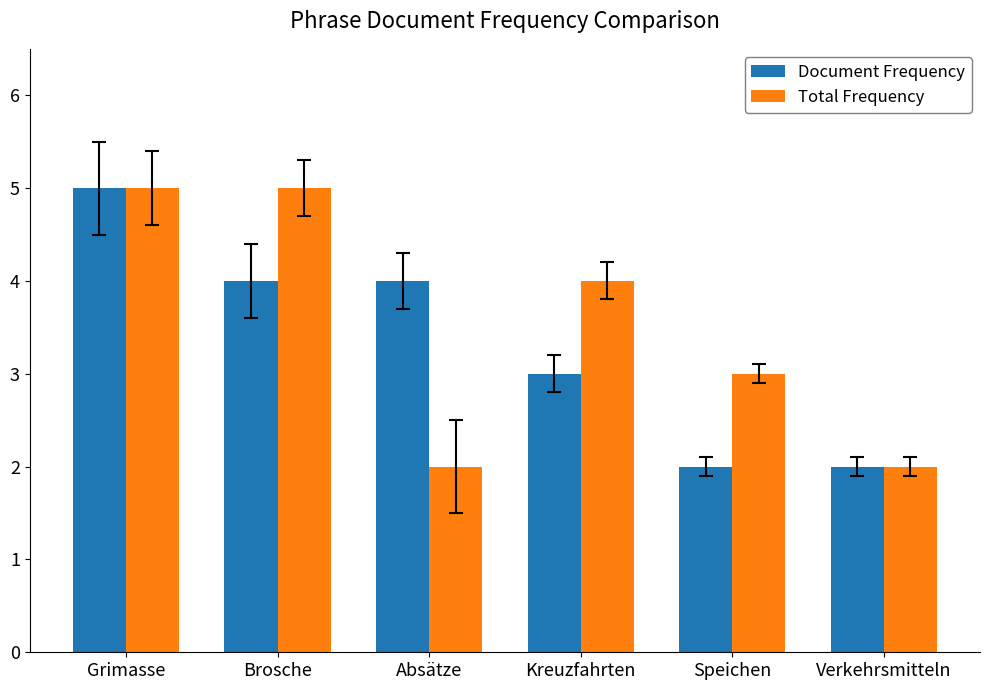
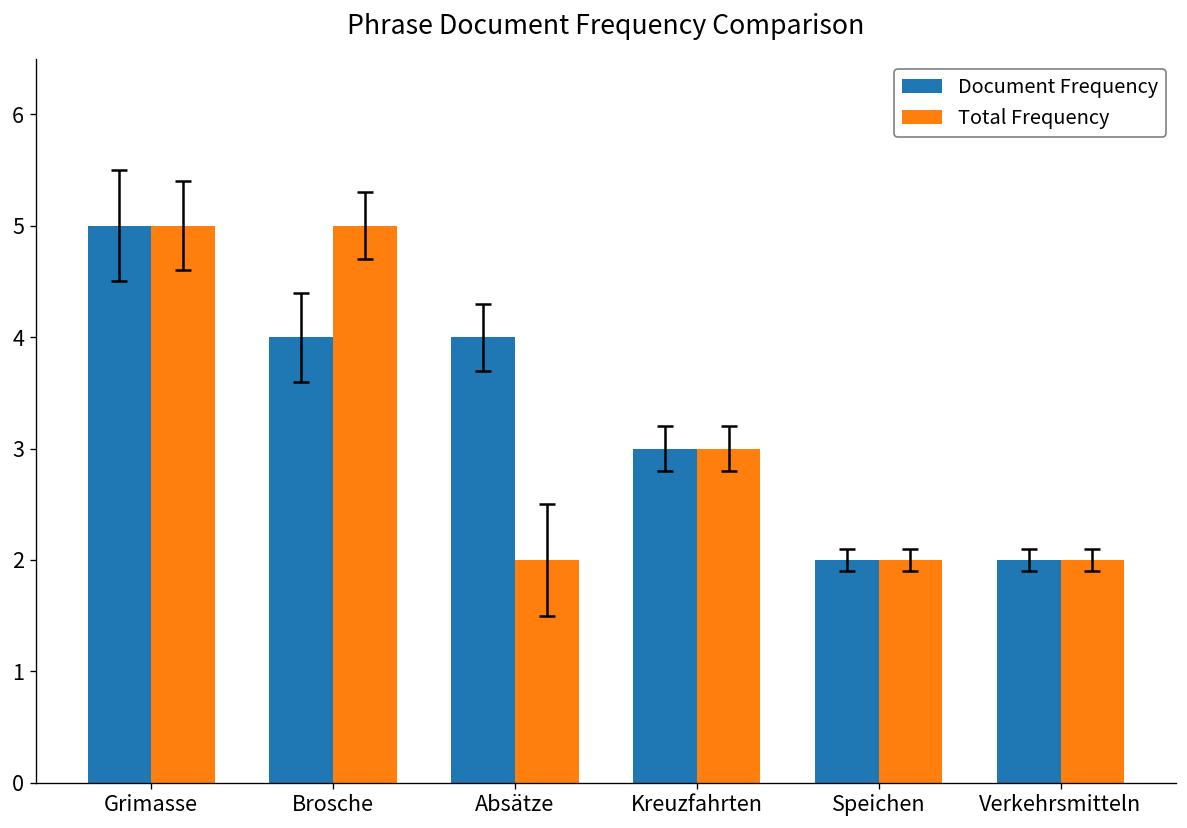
Total Frequency, Kreuzfahrten: 4 -> 3
Total Frequency, Speichen: 3 -> 2
